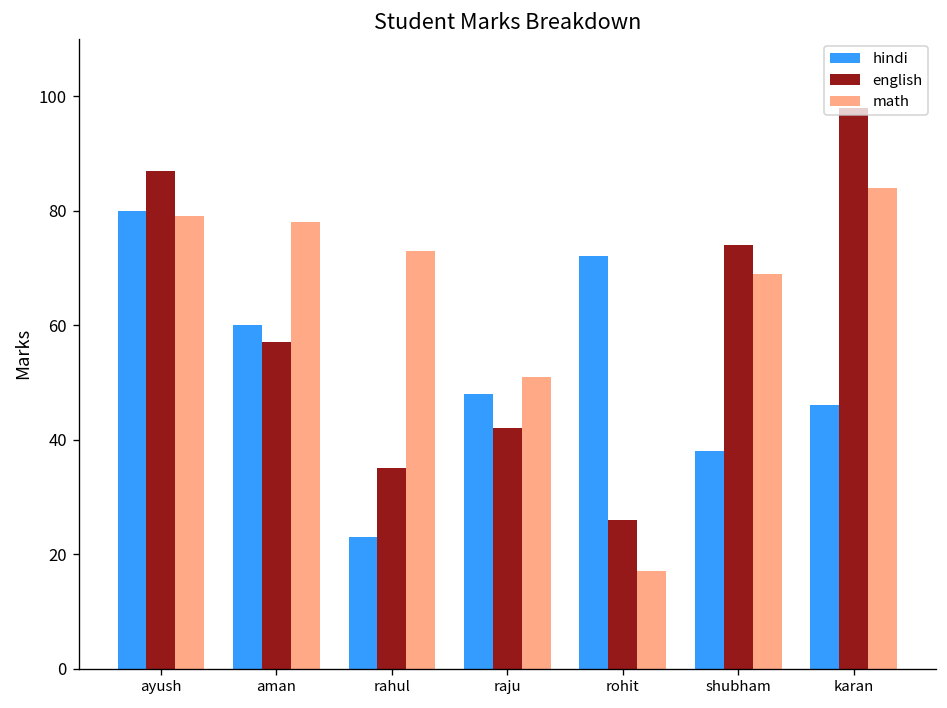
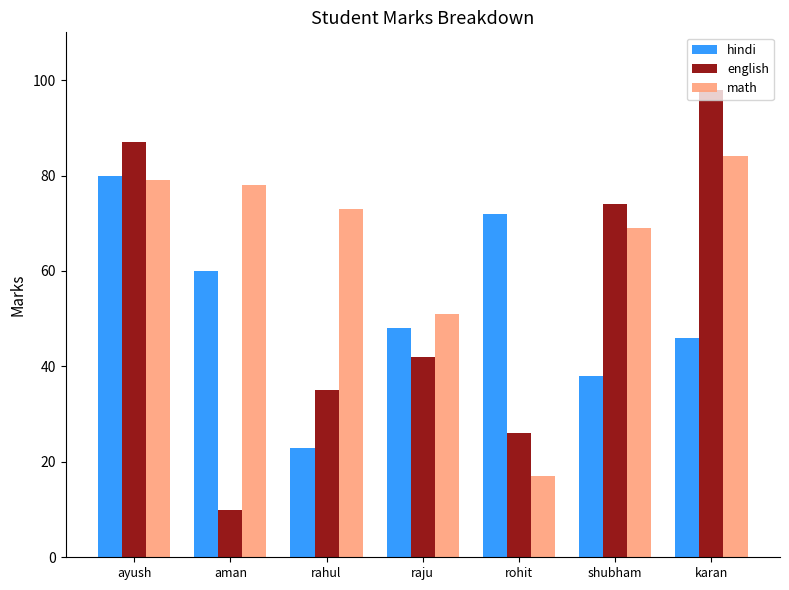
english, aman: 57 -> 10
